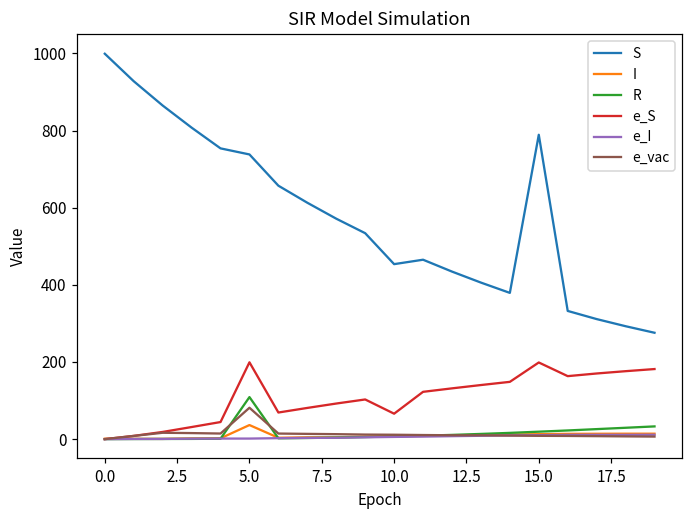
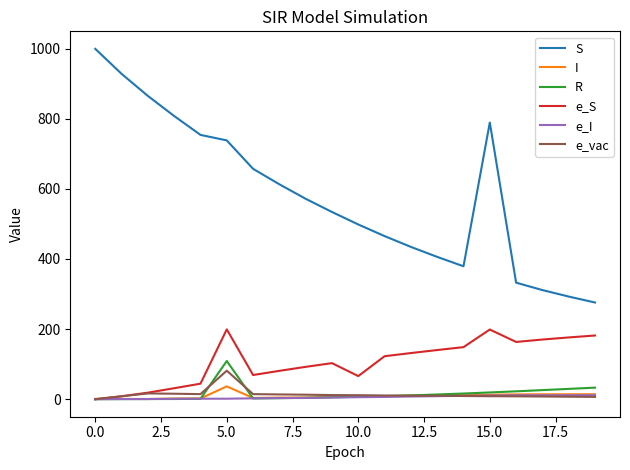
S, 10.0: 450 -> 500
